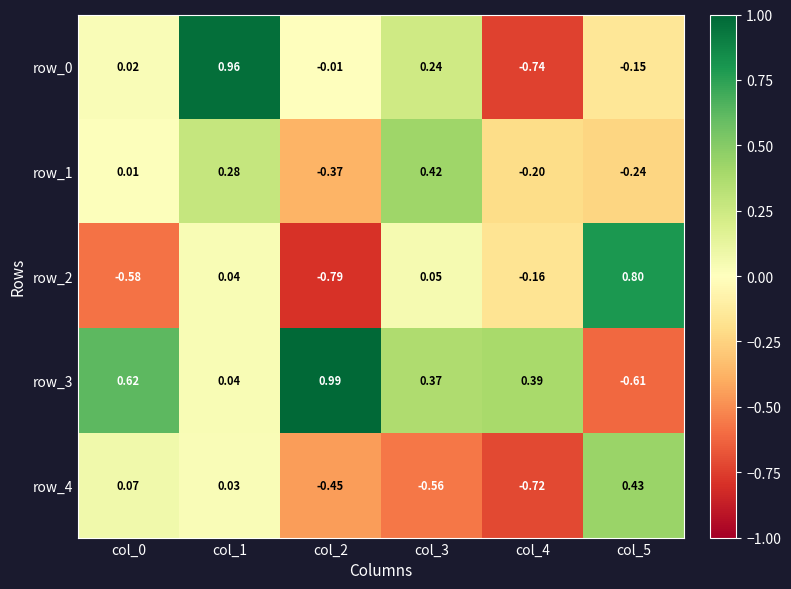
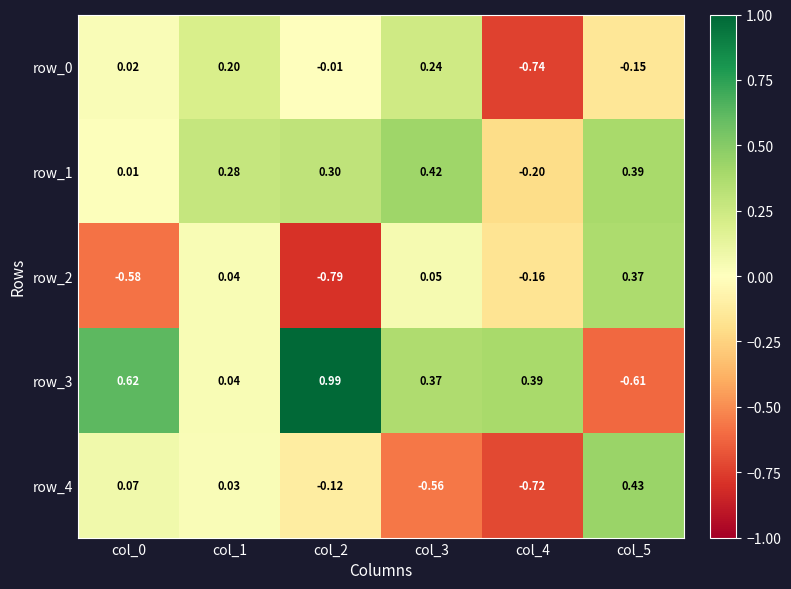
row_0, col_1: 0.96 -> 0.20
row_1, col_2: -0.37 -> 0.30
row_1, col_5: -0.24 -> 0.39
row_2, col_5: 0.80 -> 0.37
row_4, col_2: -0.45 -> -0.12
